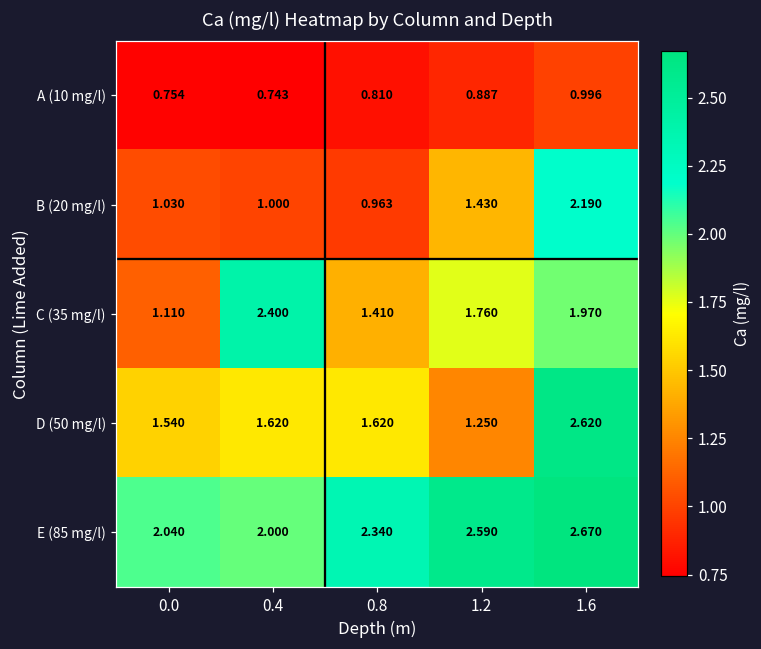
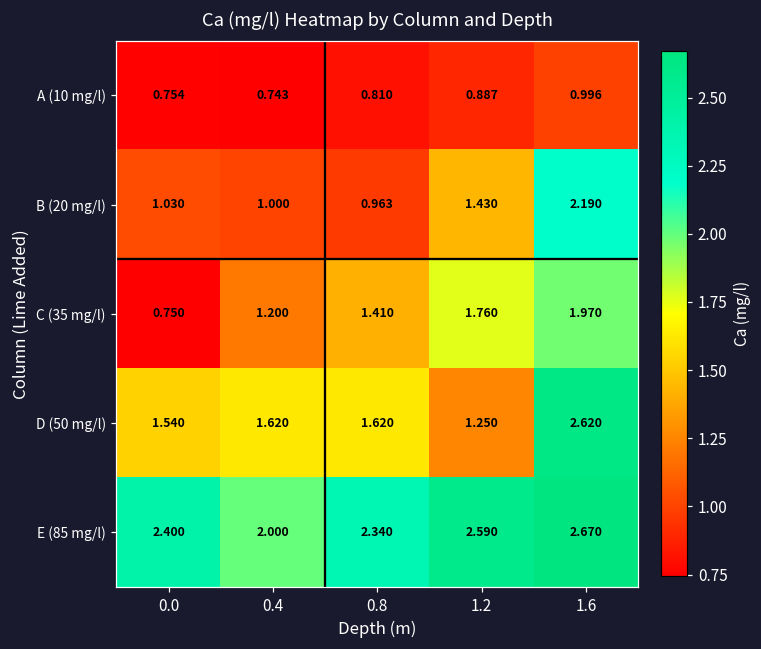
C (35 mg/l), 0.0: 1.110 -> 0.750
C (35 mg/l), 0.4: 2.400 -> 1.200
E (85 mg/l), 0.0: 2.040 -> 2.400
